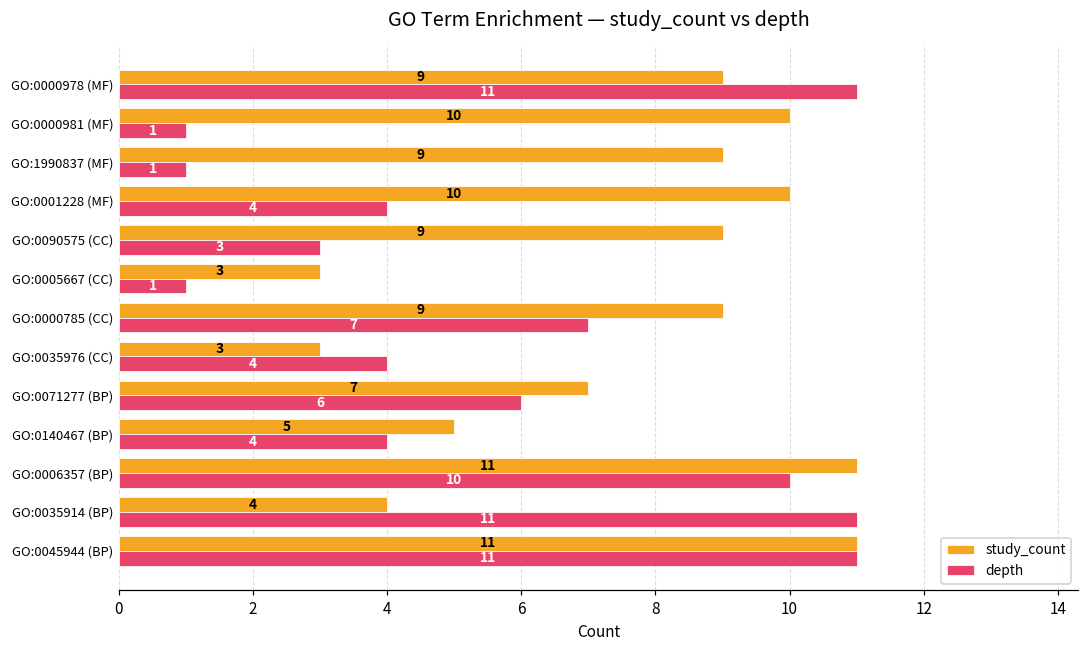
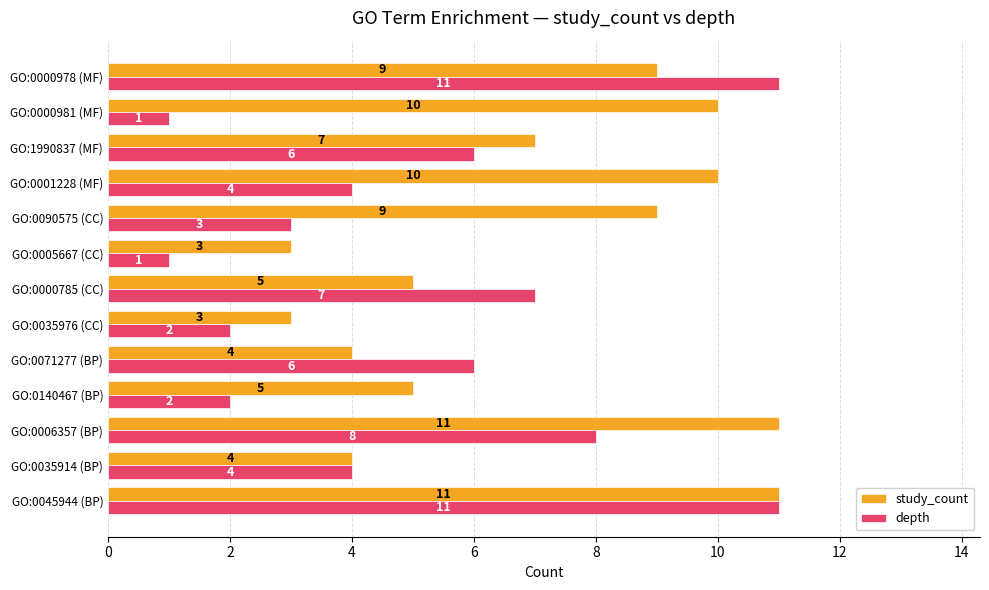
study_count, GO:1990837 (MF): 9 -> 7
depth, GO:1990837 (MF): 1 -> 6
study_count, GO:0000785 (CC): 9 -> 5
depth, GO:0035976 (CC): 4 -> 2
study_count, GO:0071277 (BP): 7 -> 4
depth, GO:0140467 (BP): 4 -> 2
depth, GO:0006357 (BP): 10 -> 8
depth, GO:0035914 (BP): 11 -> 4
